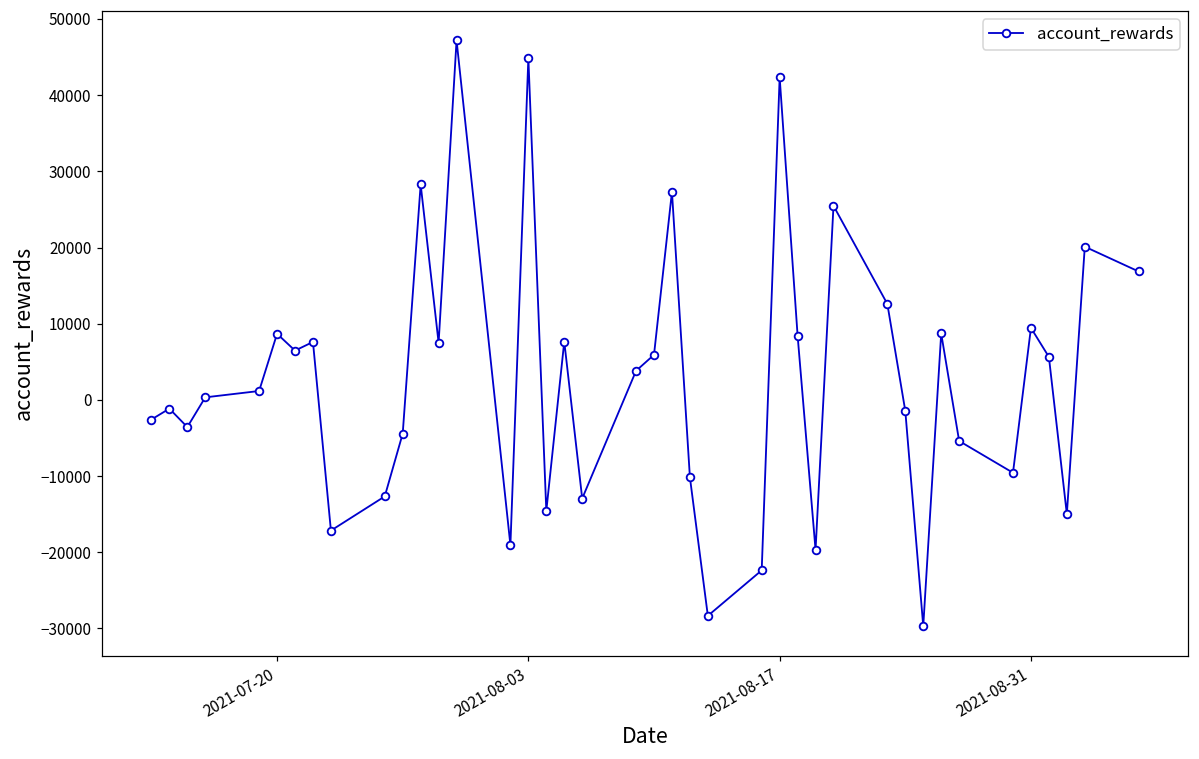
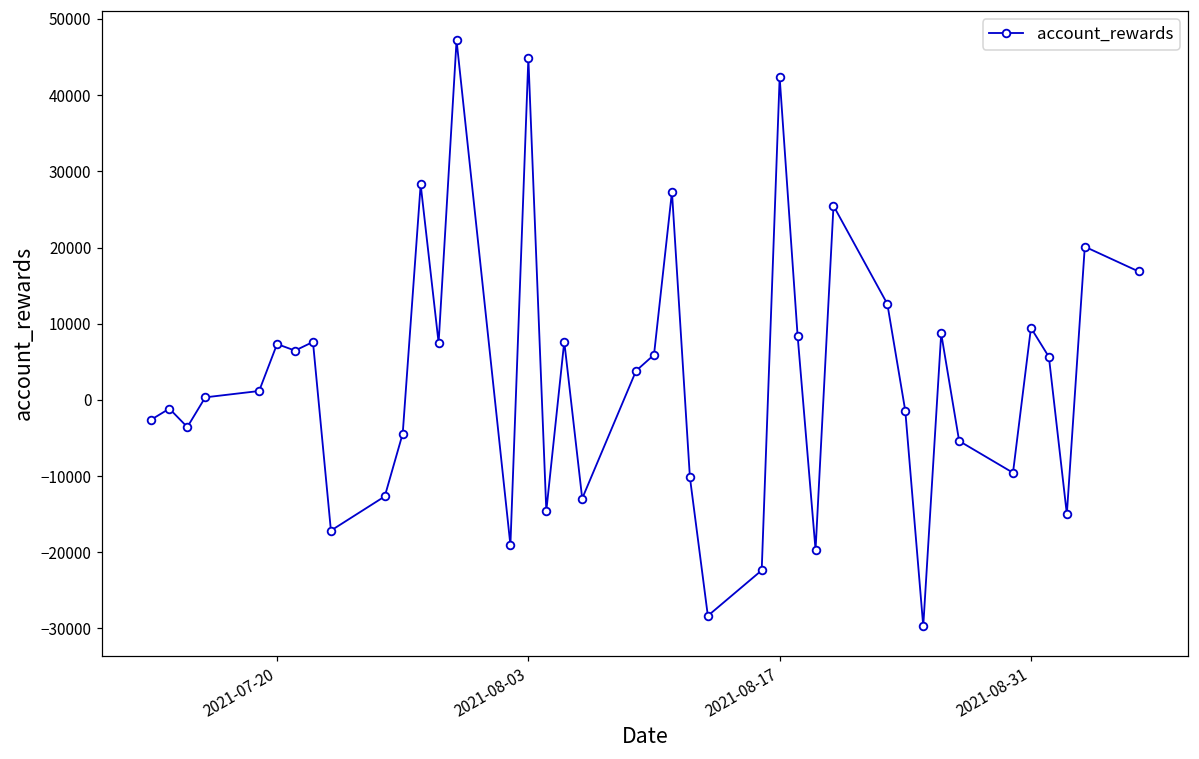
2021-07-20: 9000 -> 7000
